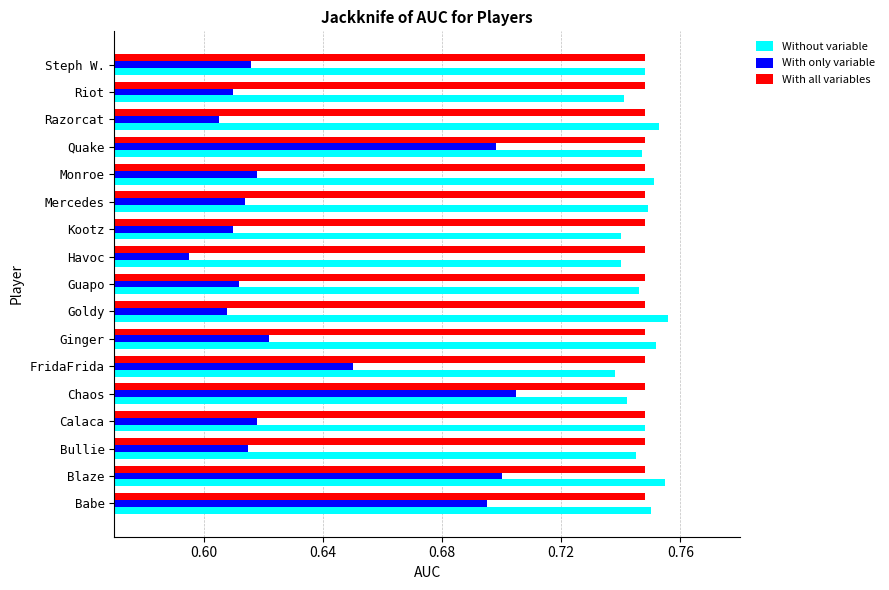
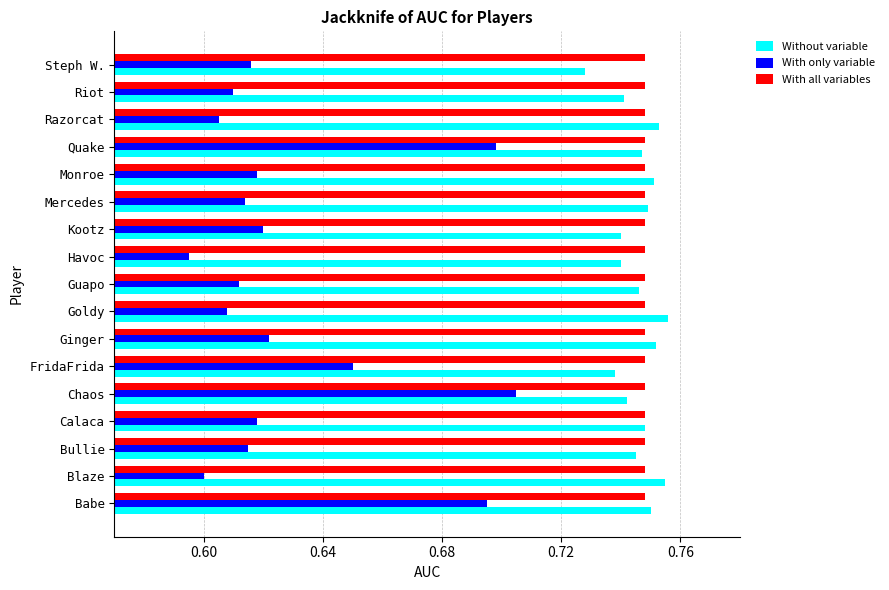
Without variable, Steph W.: 0.748 -> 0.728
With only variable, Kootz: 0.61 -> 0.62
With only variable, Blaze: 0.7 -> 0.6
